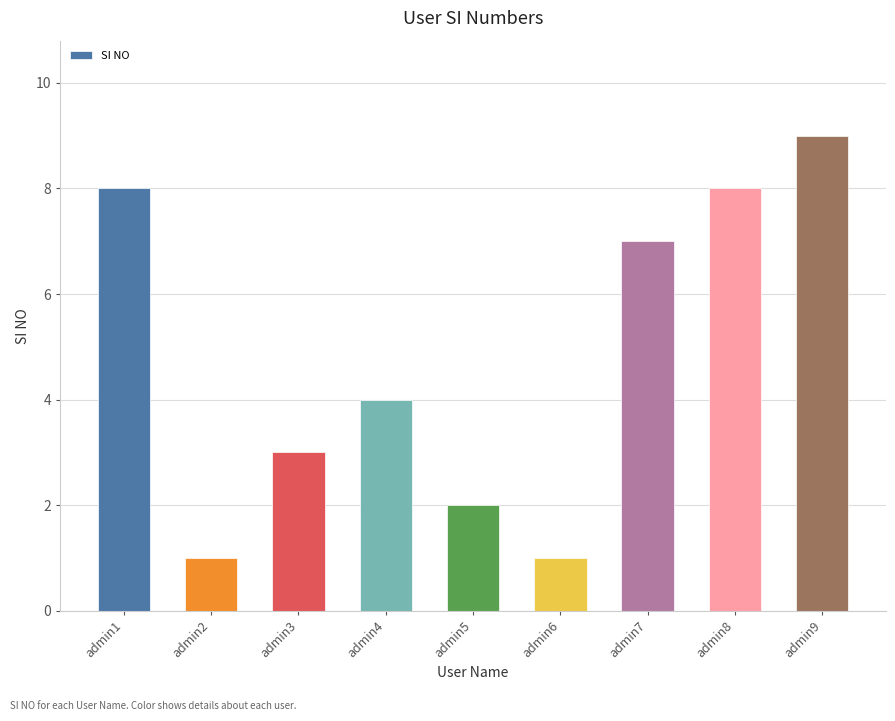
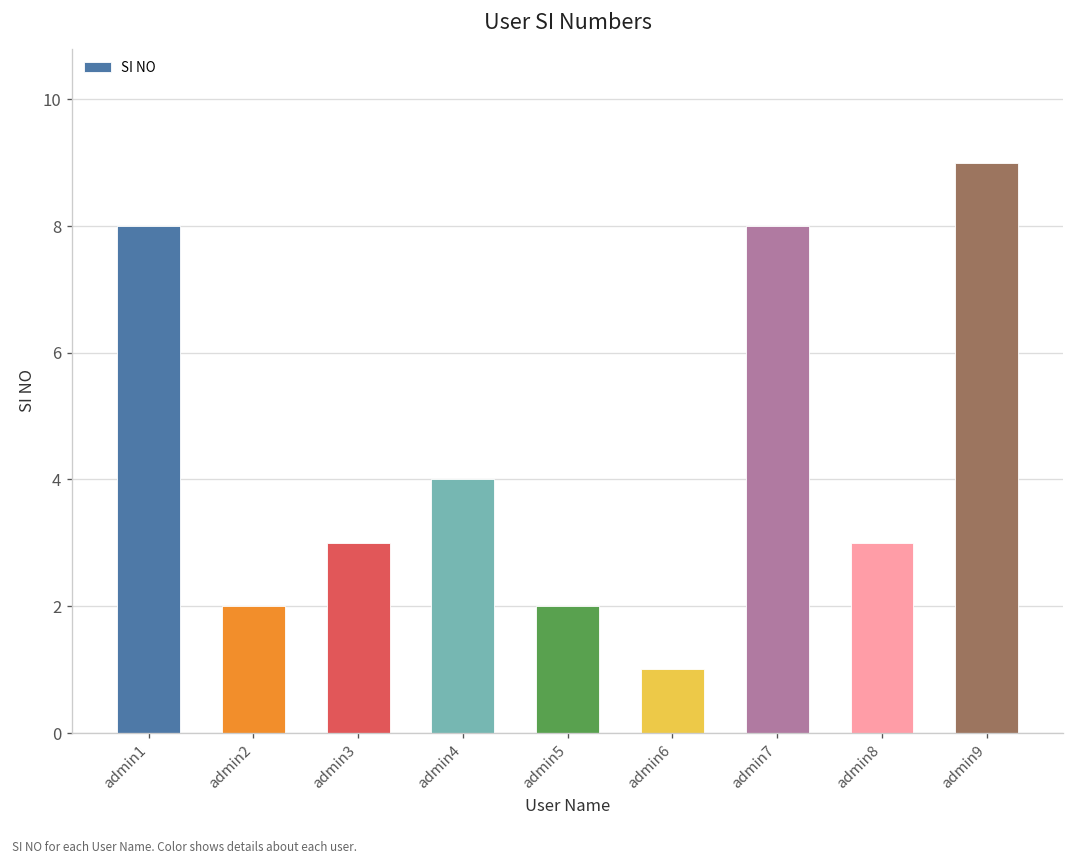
admin2: 1 -> 2
admin7: 7 -> 8
admin8: 8 -> 3
